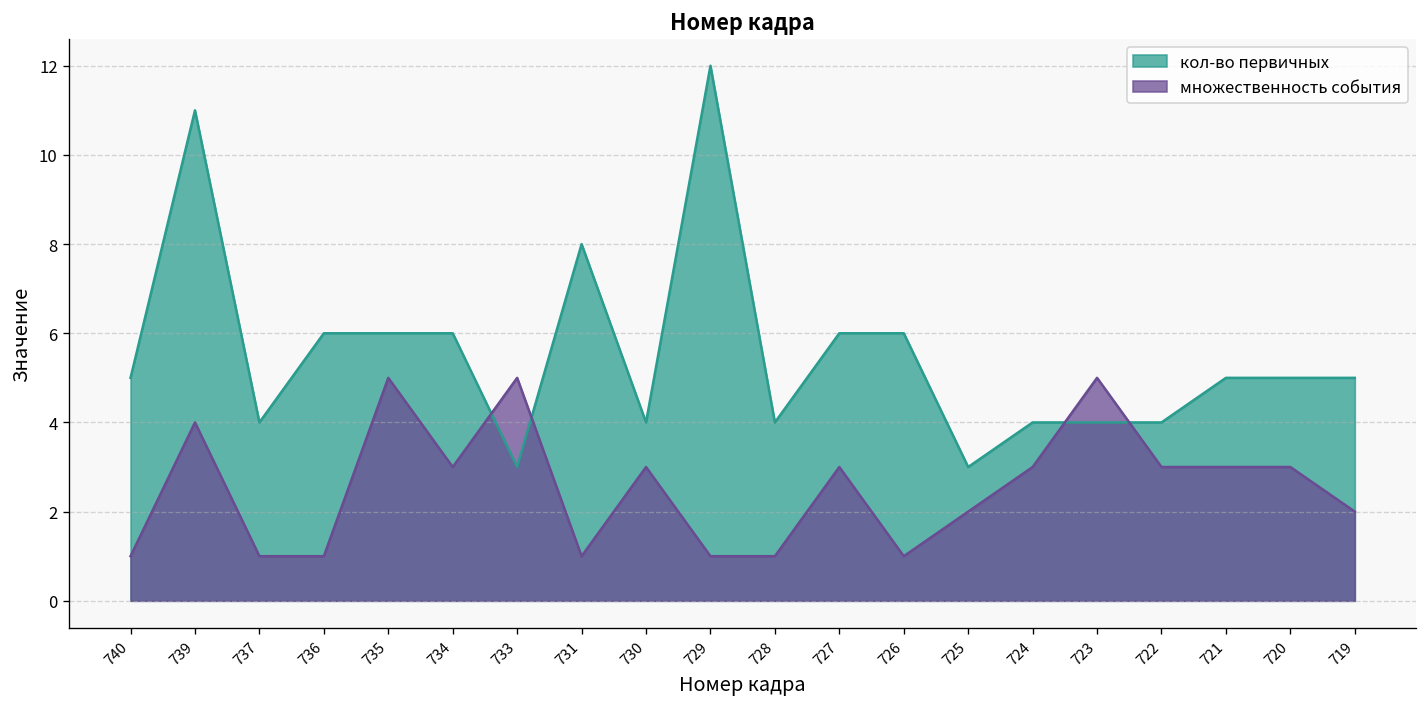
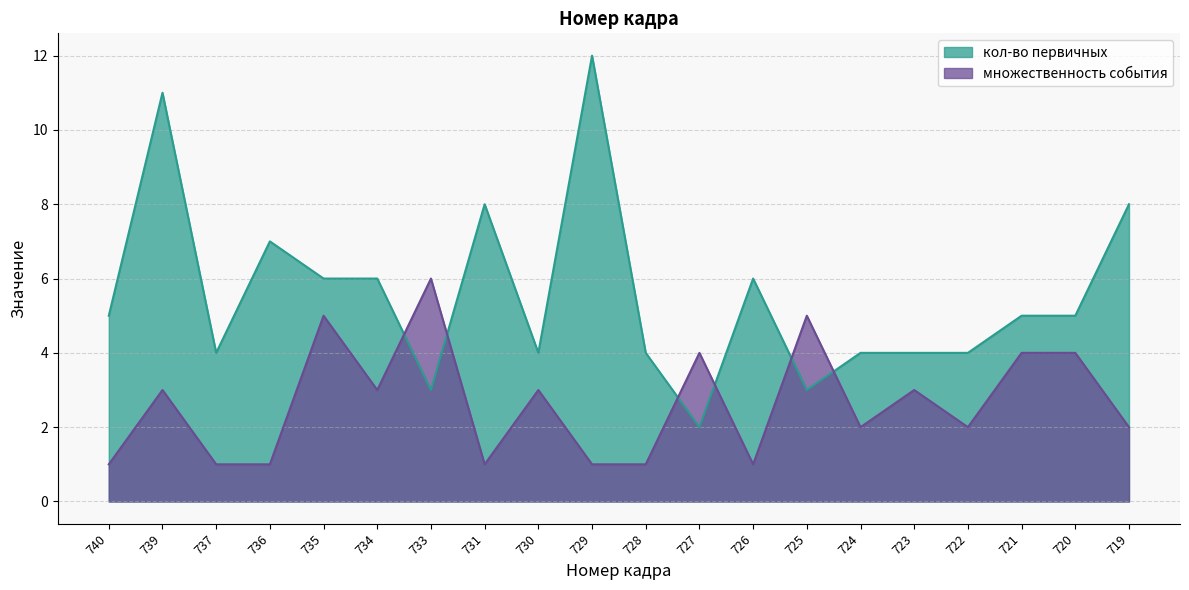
множественность события, 739: 4 -> 3
кол-во первичных, 736: 6 -> 7
множественность события, 733: 5 -> 6
кол-во первичных, 727: 6 -> 2
множественность события, 727: 3 -> 4
множественность события, 725: 2 -> 5
множественность события, 724: 3 -> 2
множественность события, 723: 5 -> 3
множественность события, 722: 3 -> 2
множественность события, 721: 3 -> 4
множественность события, 720: 3 -> 4
кол-во первичных, 719: 5 -> 8
